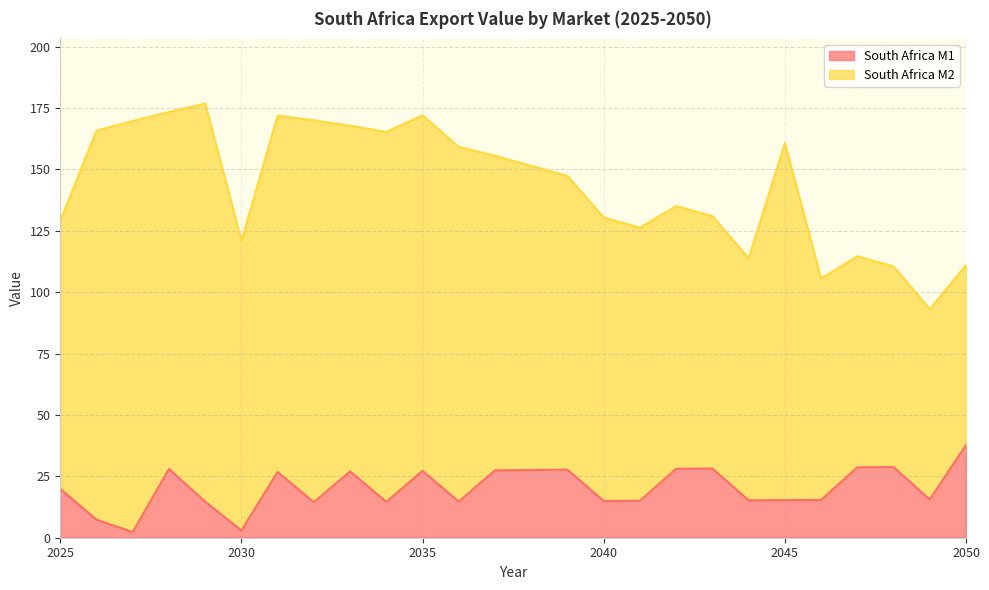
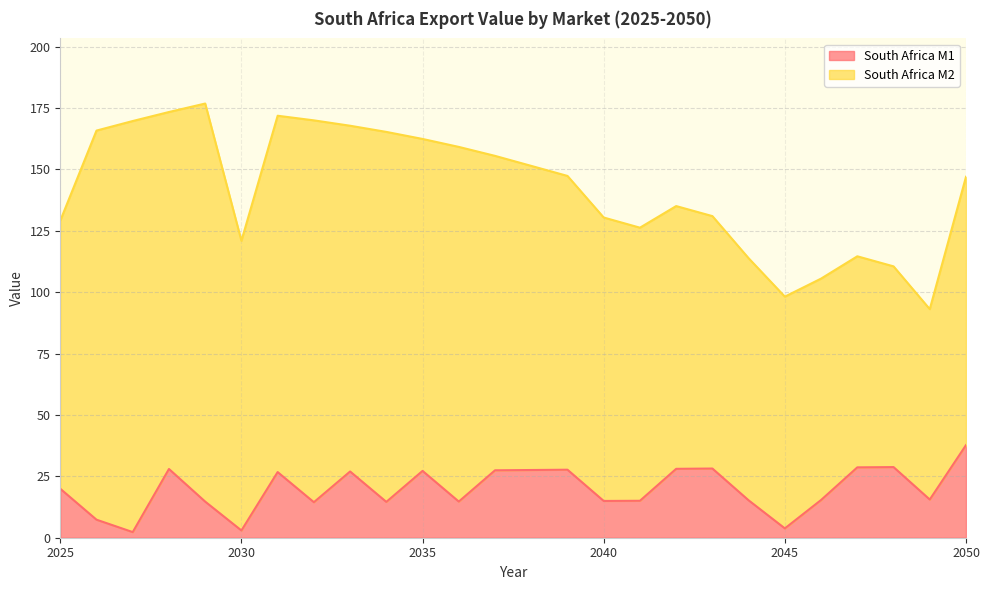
South Africa M2, 2035: 145 -> 135
South Africa M1, 2045: 15 -> 4
South Africa M2, 2045: 145 -> 94
South Africa M2, 2050: 73 -> 109
